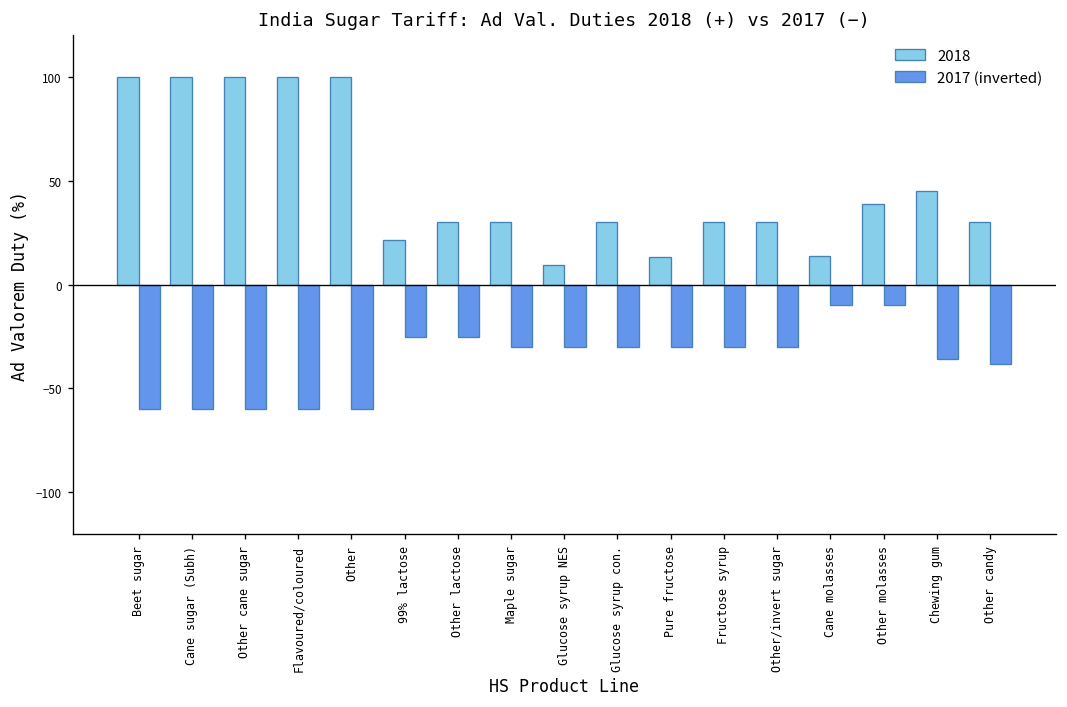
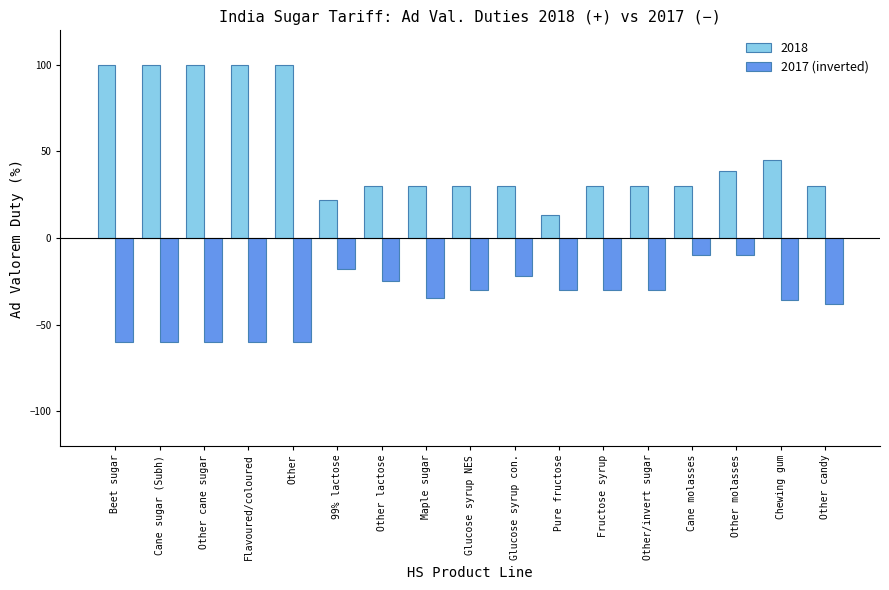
2017 (inverted), 99% lactose: -25 -> -18
2017 (inverted), Maple sugar: -30 -> -35
2018, Glucose syrup NES: 10 -> 30
2017 (inverted), Glucose syrup con.: -30 -> -22
2018, Cane molasses: 14 -> 30
